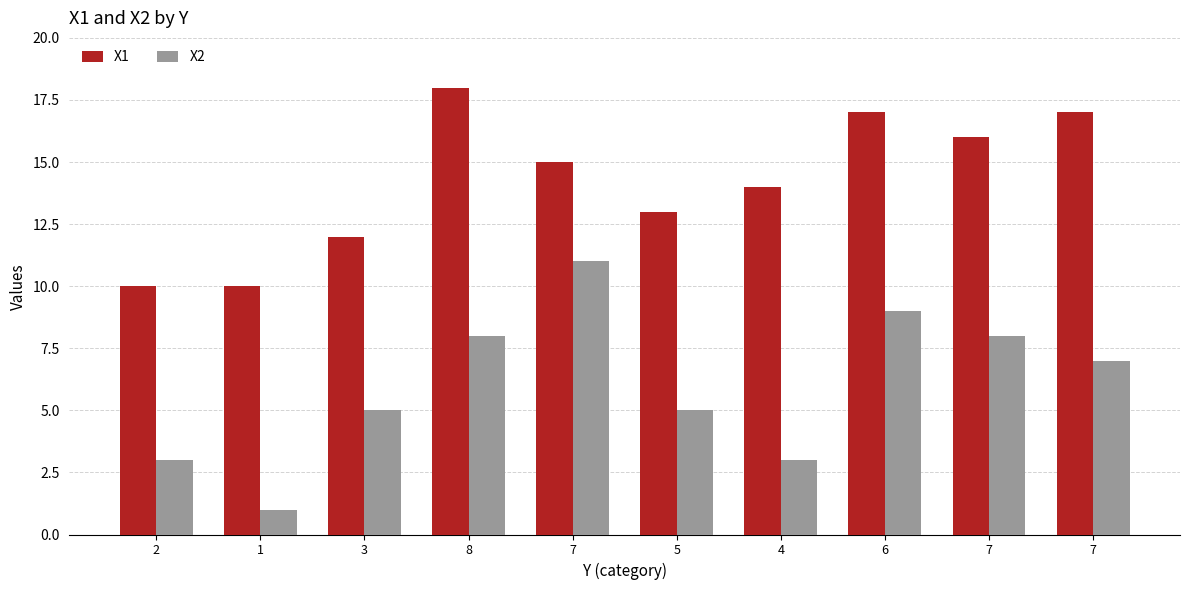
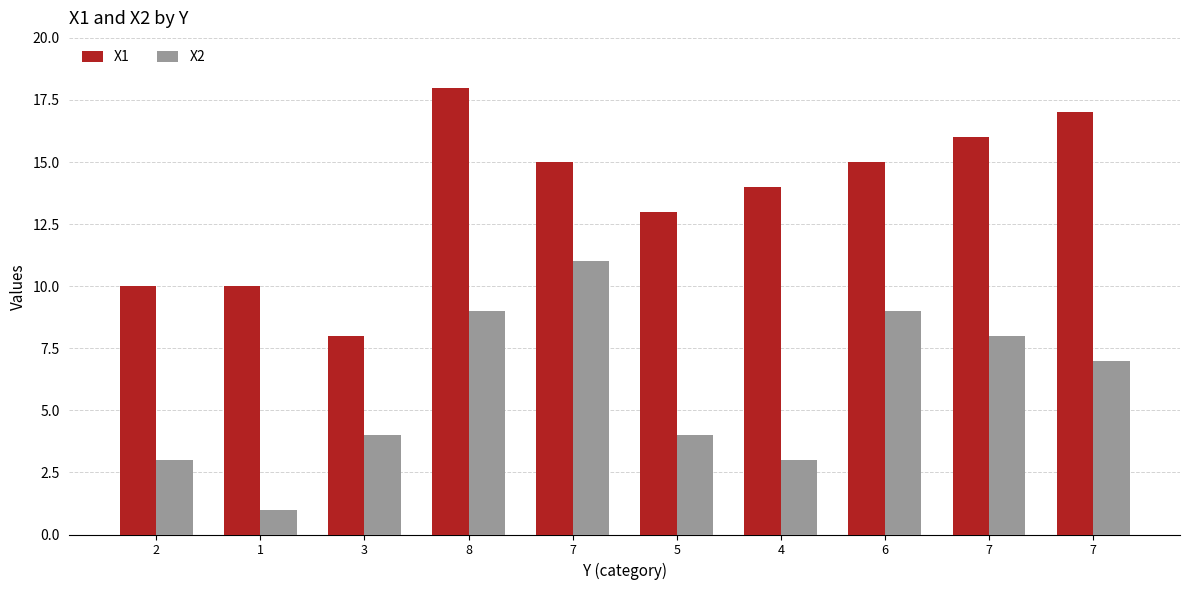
X1, 3: 12 -> 8
X2, 3: 5 -> 4
X2, 8: 8 -> 9
X2, 5: 5 -> 4
X1, 6: 17 -> 15
